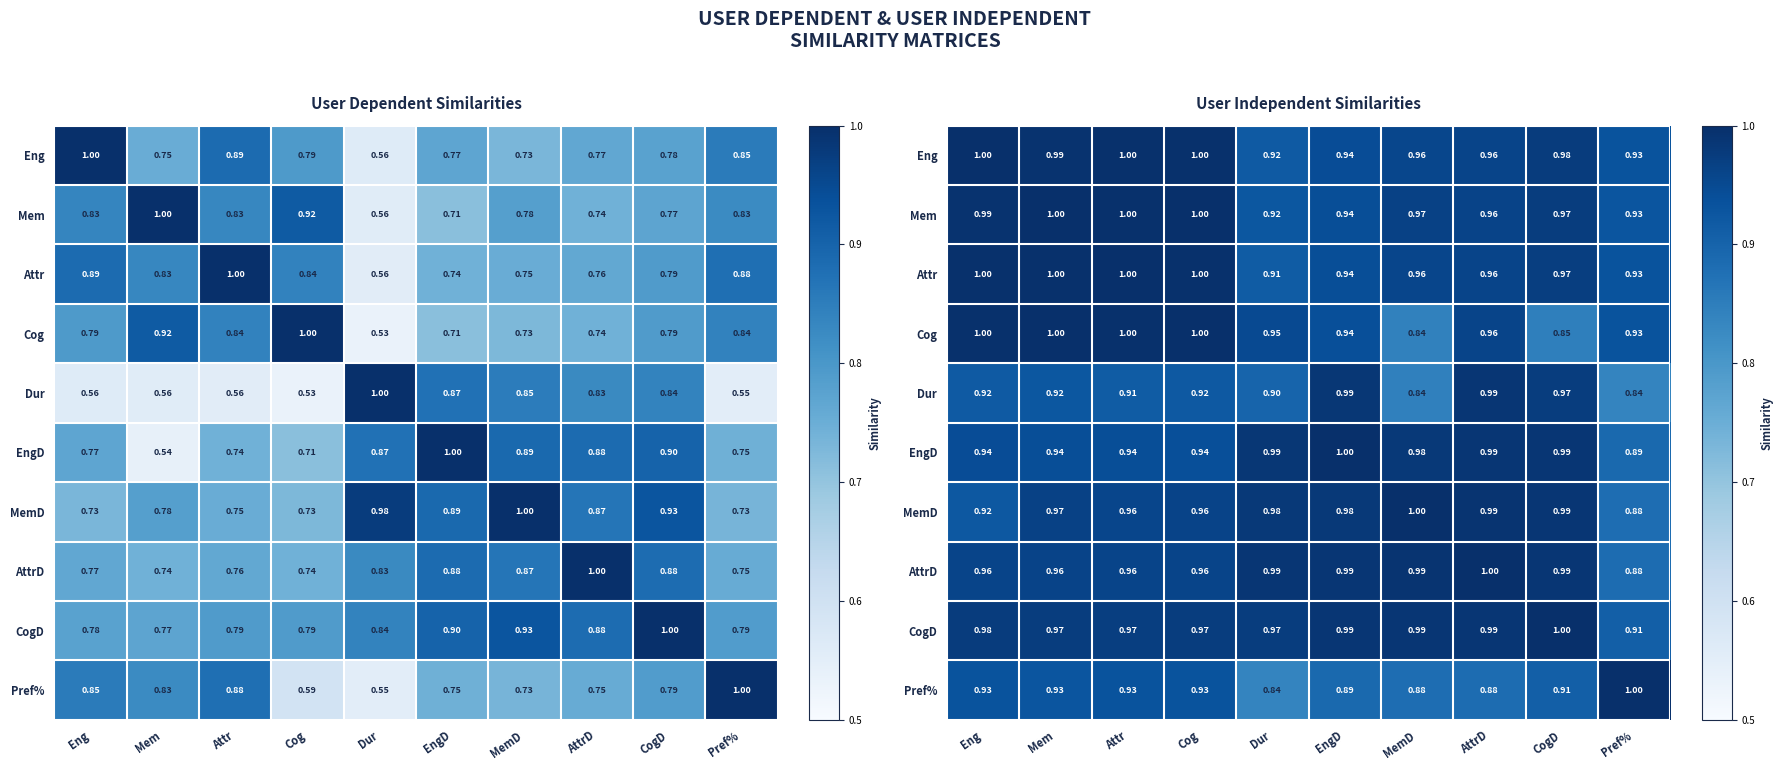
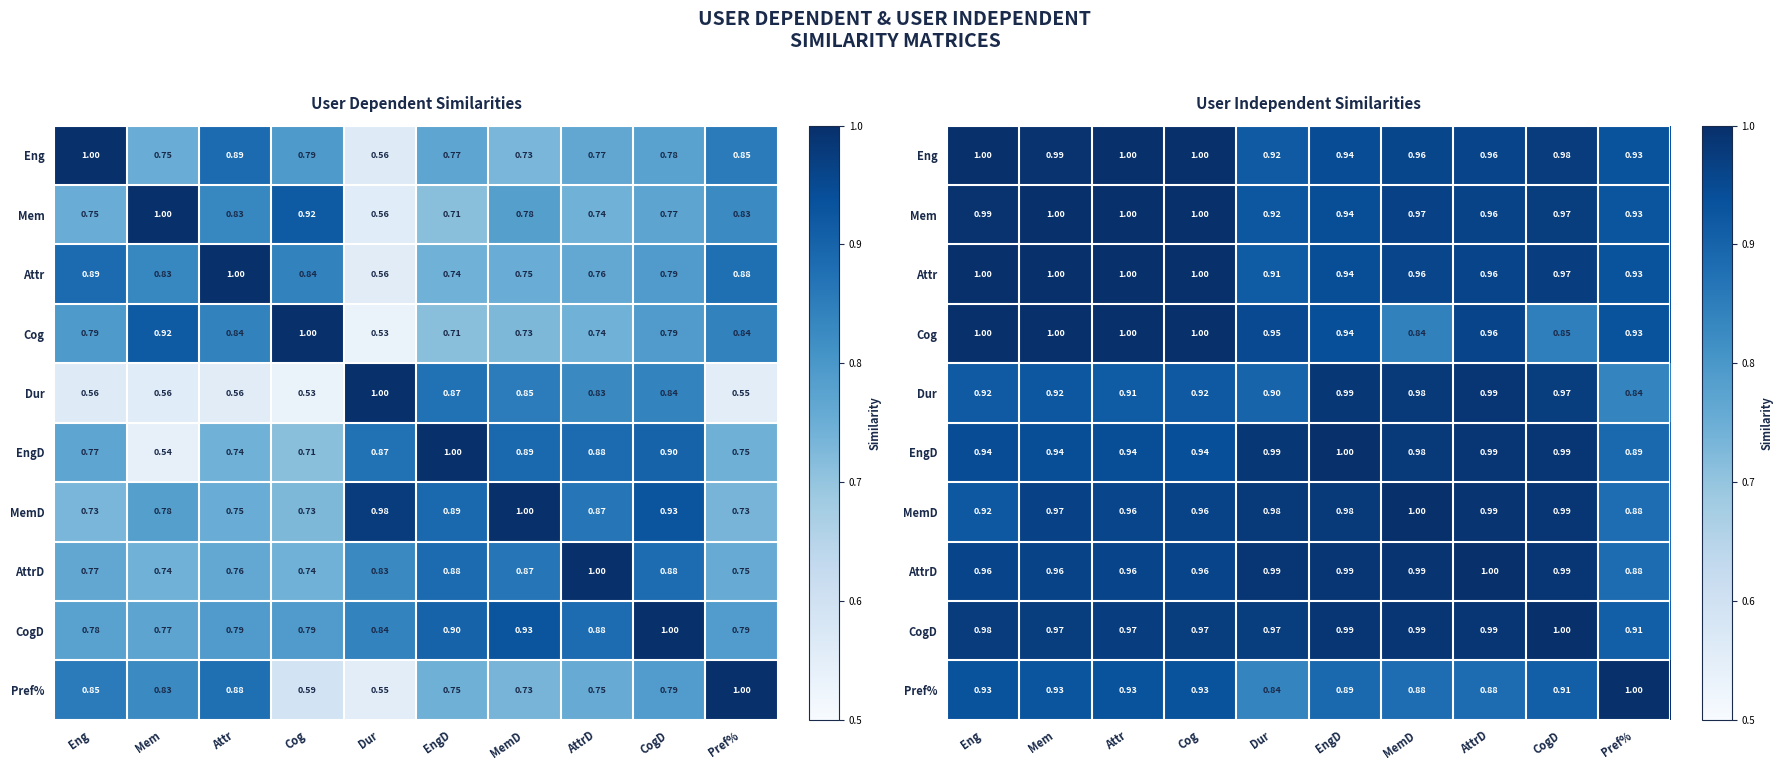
User Dependent Similarities, Mem, Eng: 0.83 -> 0.75
User Independent Similarities, Dur, MemD: 0.84 -> 0.98
